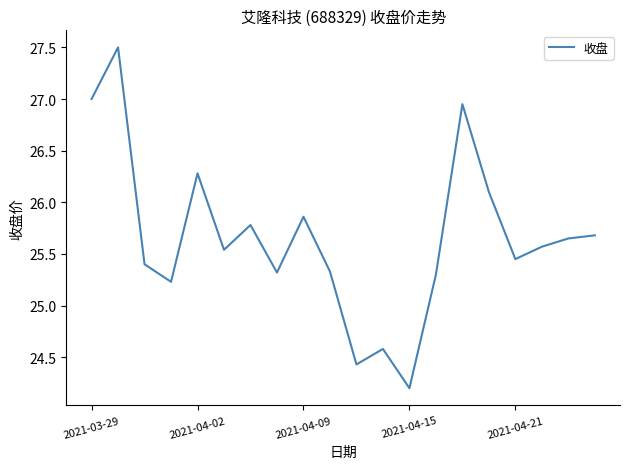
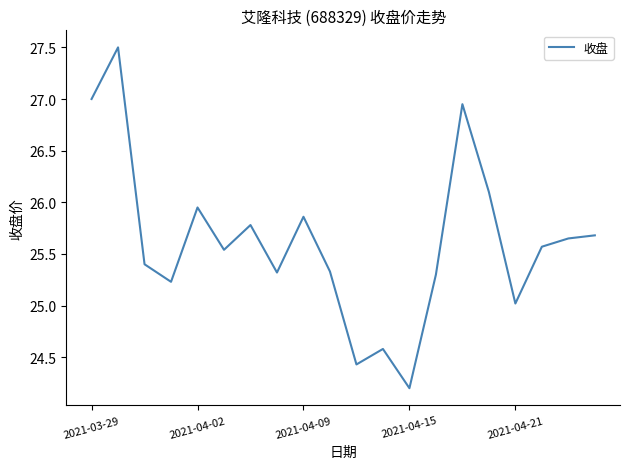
2021-04-02: 26.28 -> 25.95
2021-04-21: 25.45 -> 25.02
